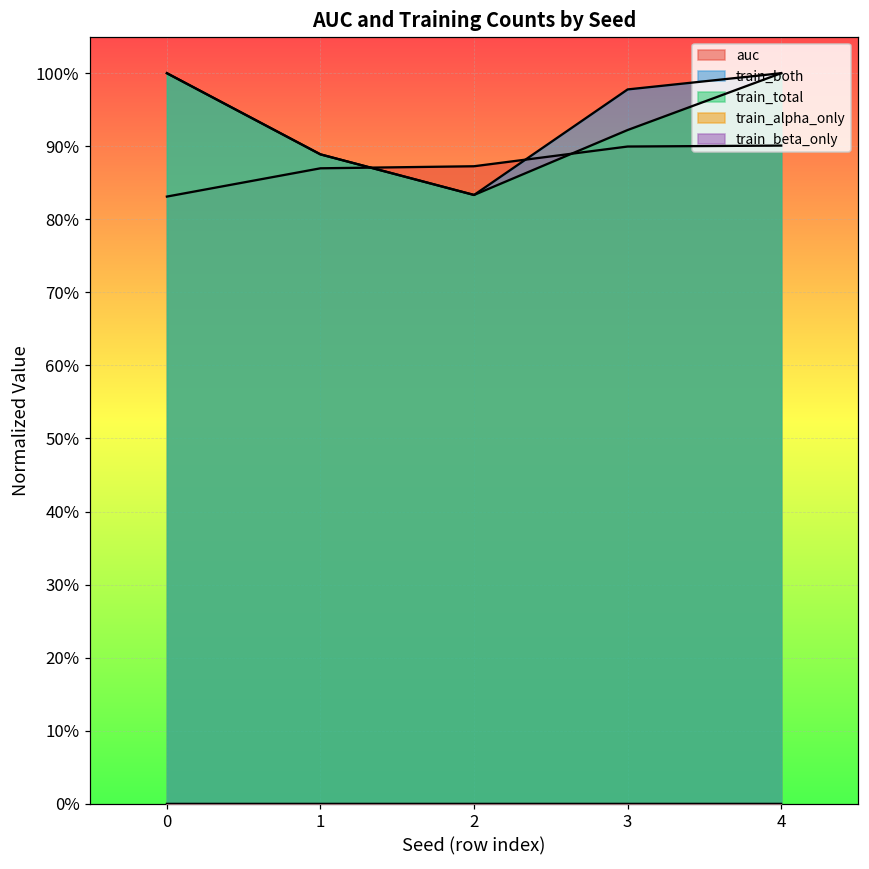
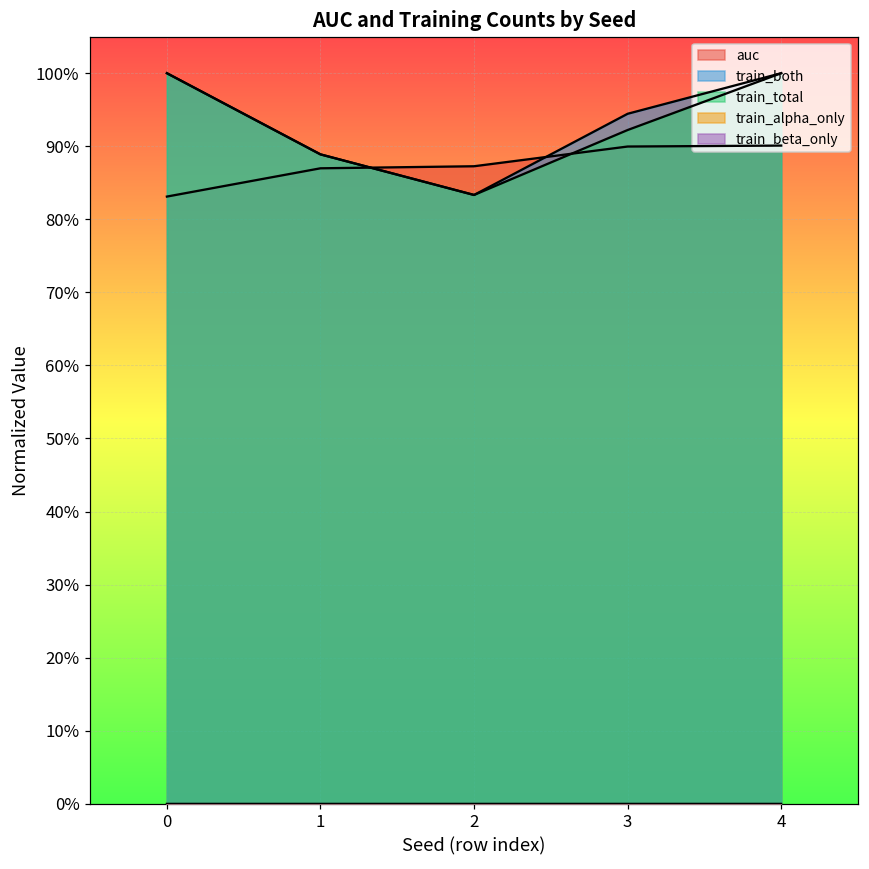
train_both, 3: 98% -> 94%
